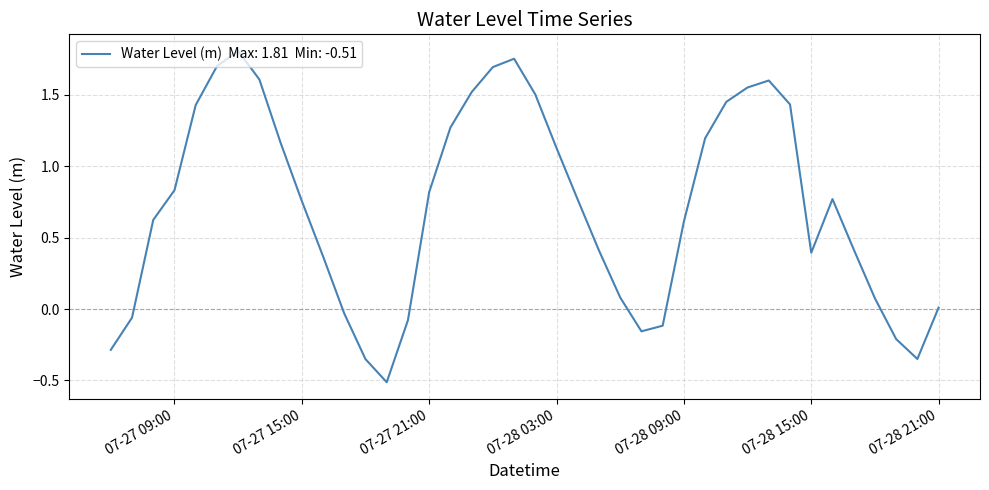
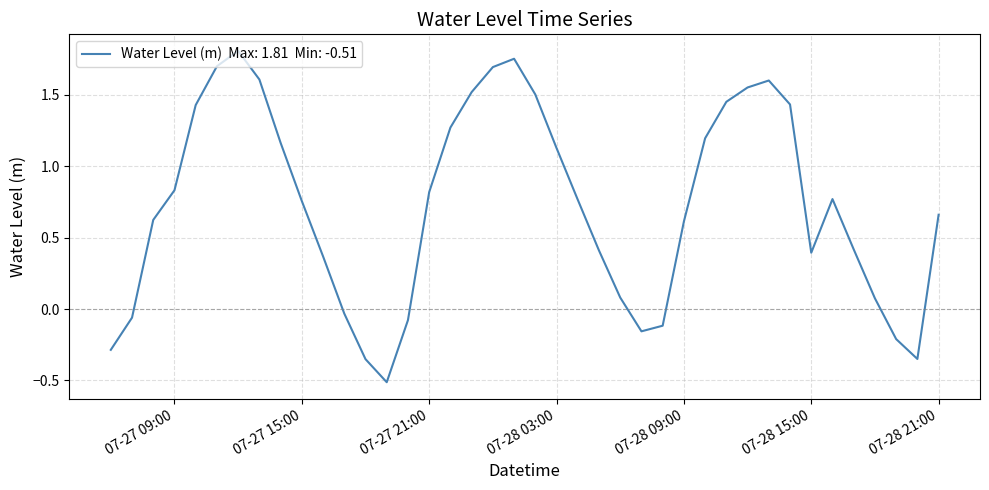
07-28 21:00: 0.01 -> 0.66
